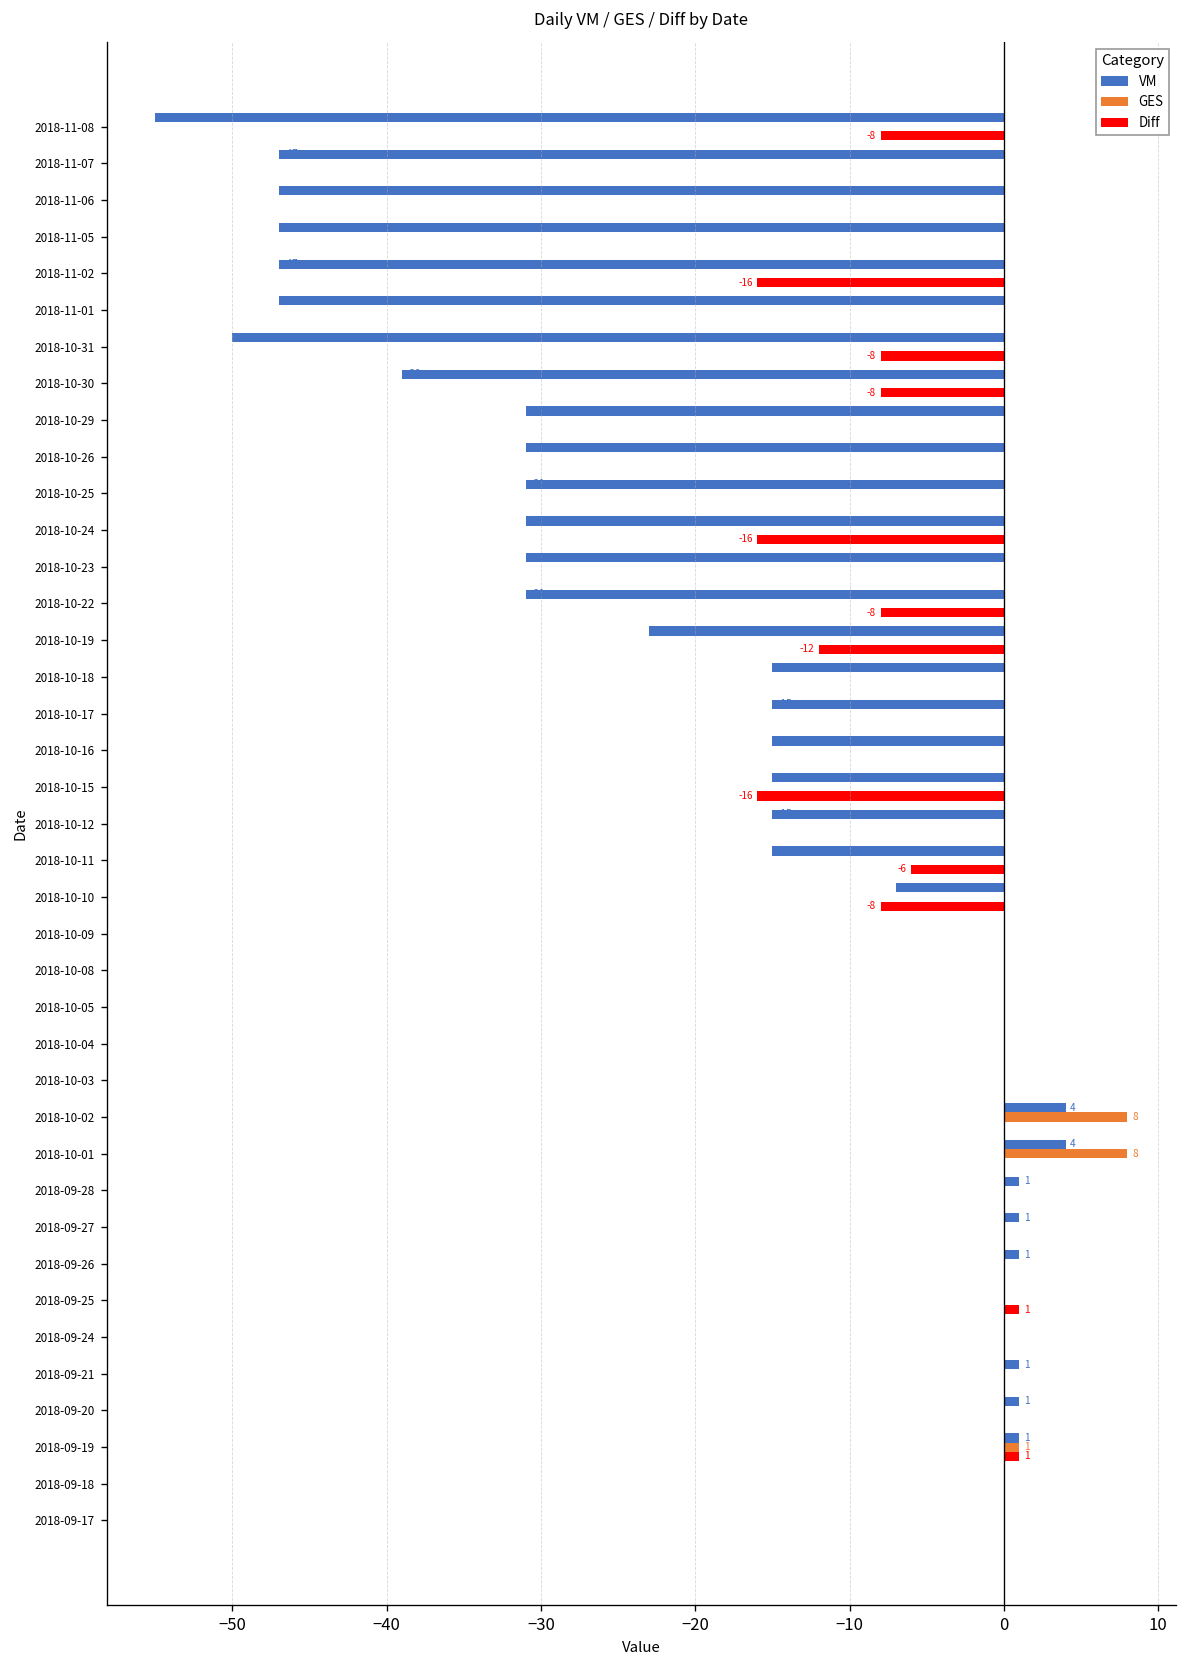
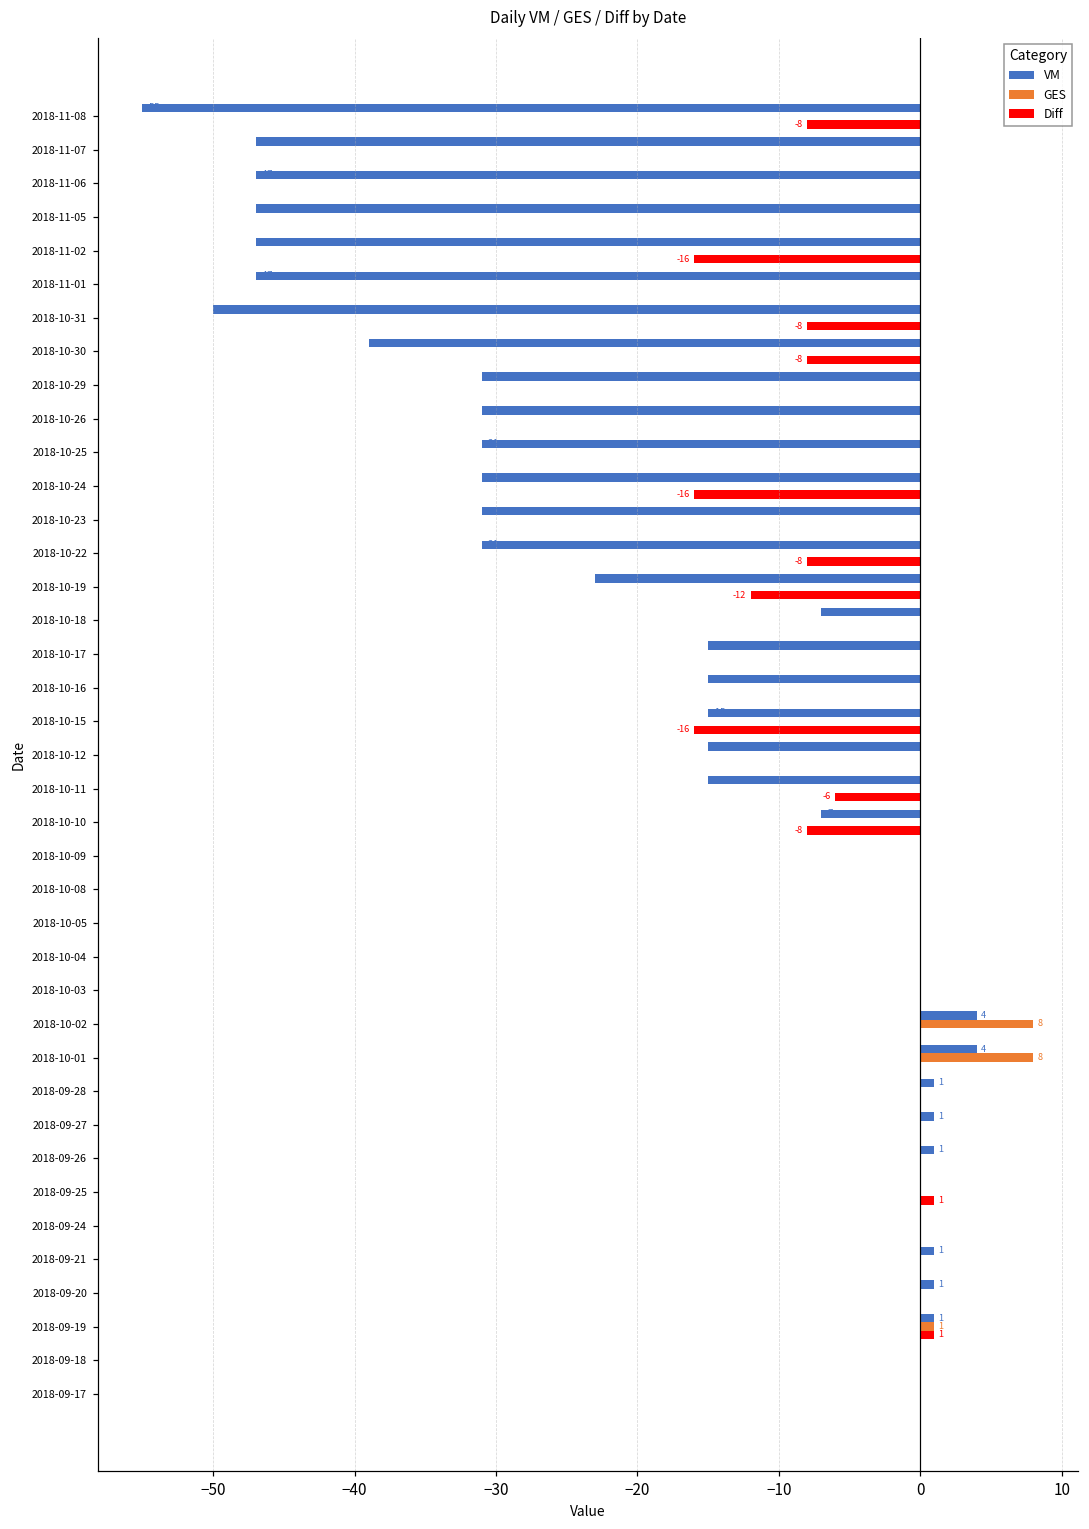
VM, 2018-10-18: -15 -> -7
